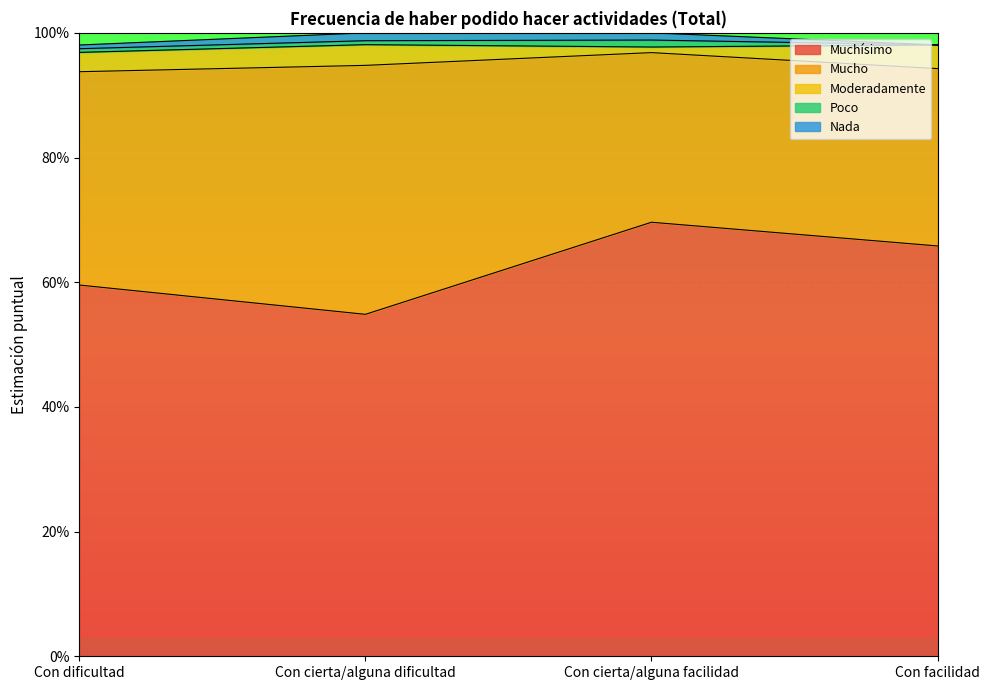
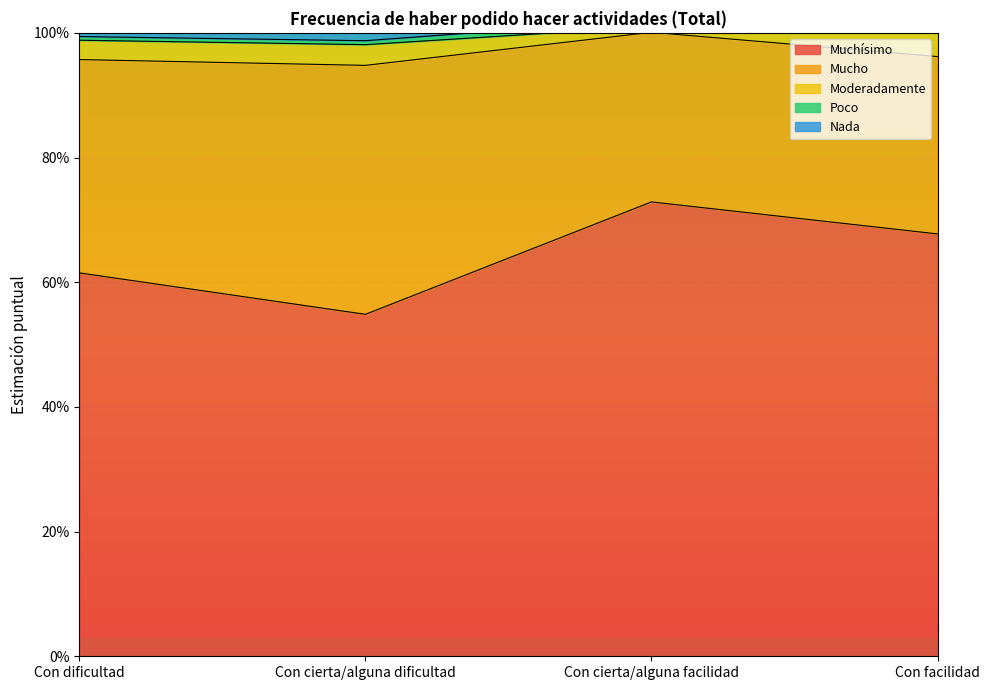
Muchísimo, Con dificultad: 60% -> 61%
Muchísimo, Con cierta/alguna facilidad: 70% -> 73%
Muchísimo, Con facilidad: 66% -> 68%
